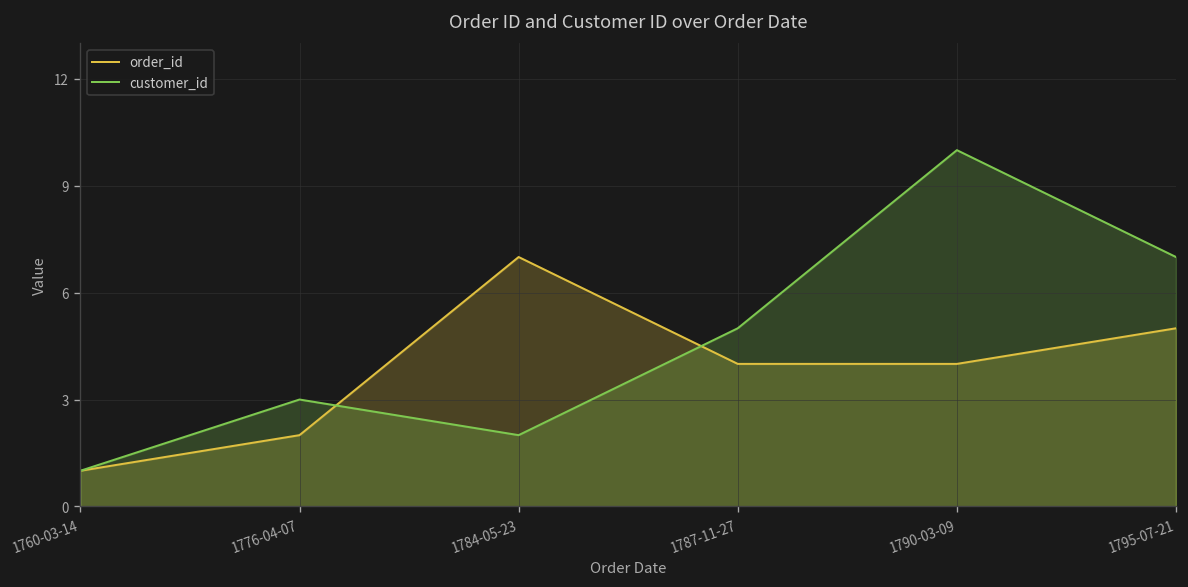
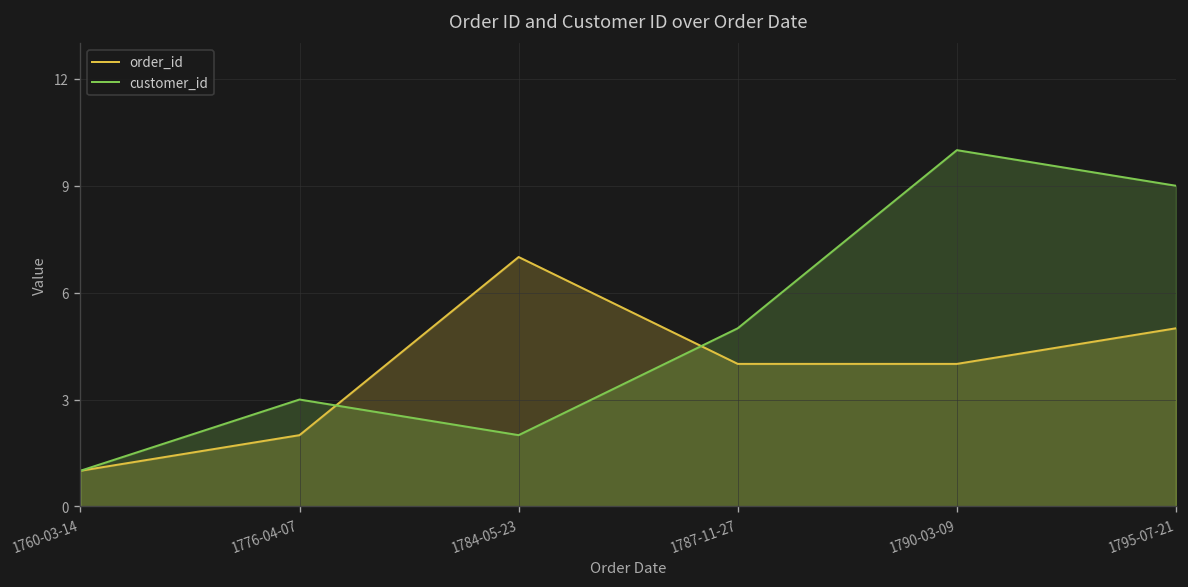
customer_id, 1795-07-21: 7 -> 9
